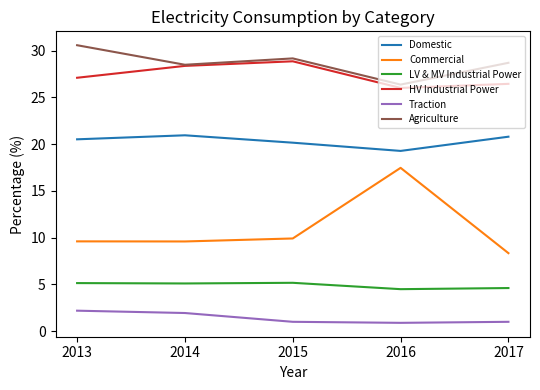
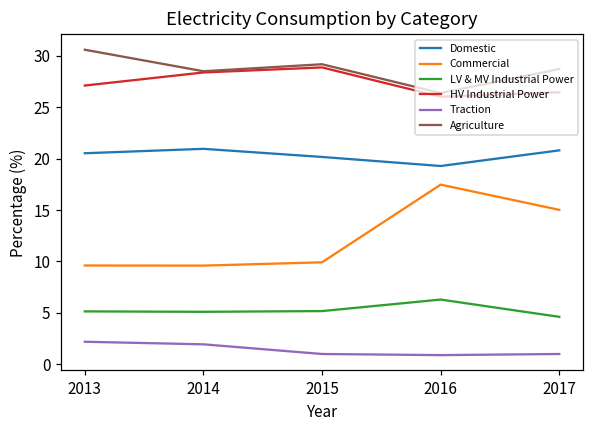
LV & MV Industrial Power, 2016: 5 -> 6
Commercial, 2017: 8 -> 15
